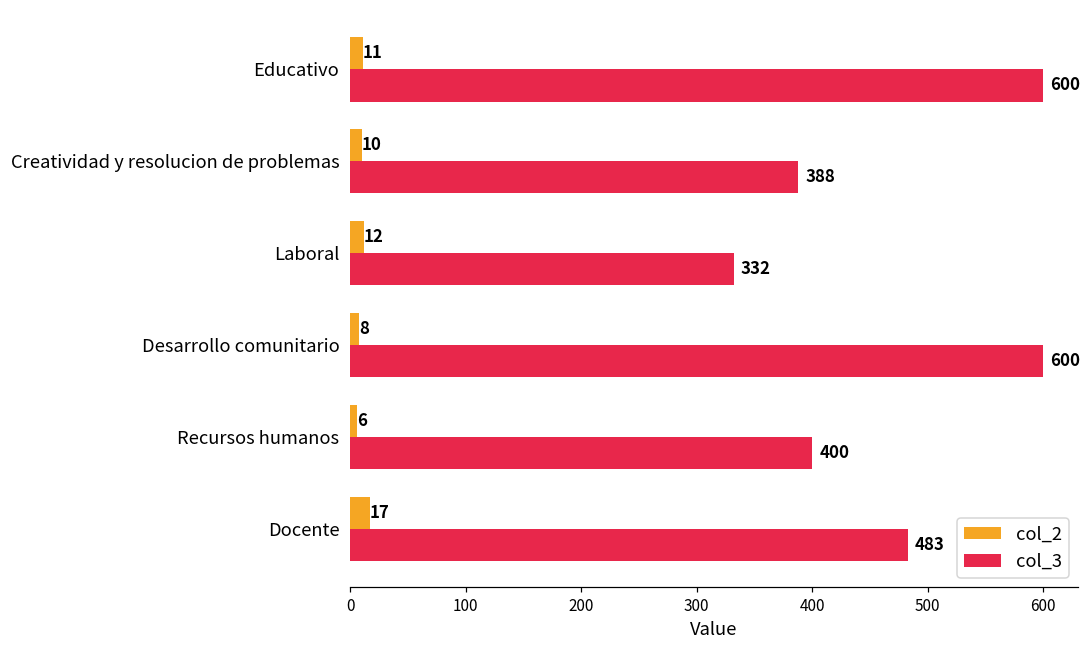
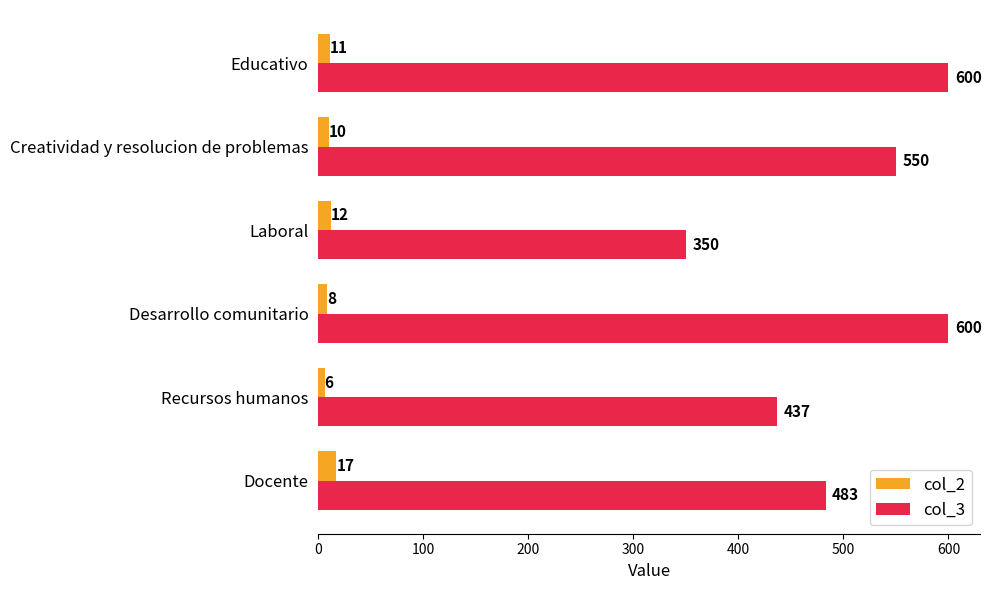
col_3, Creatividad y resolucion de problemas: 388 -> 550
col_3, Laboral: 332 -> 350
col_3, Recursos humanos: 400 -> 437
